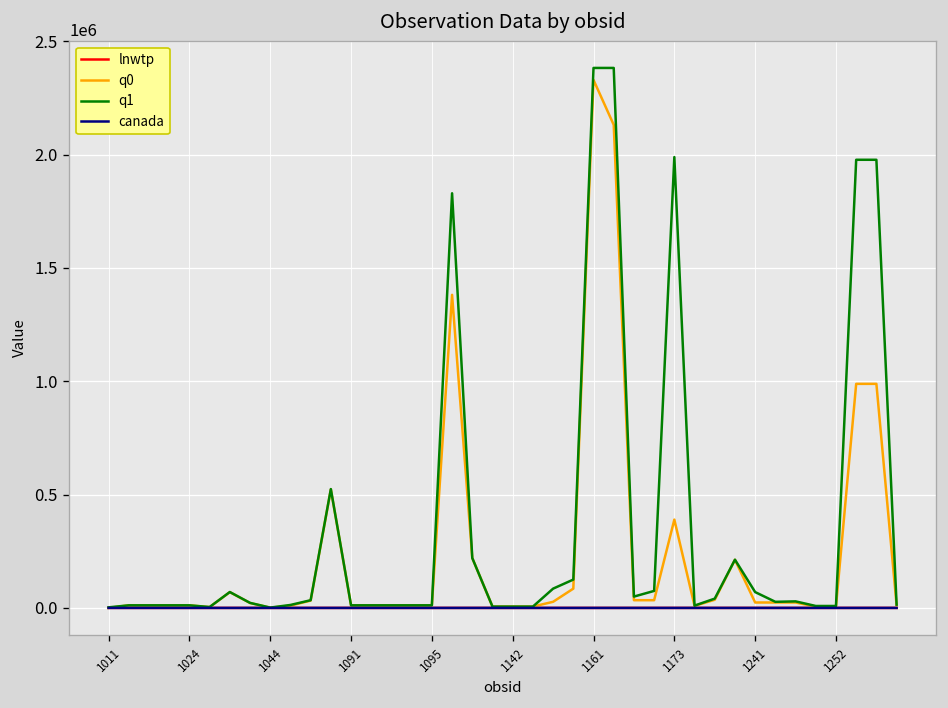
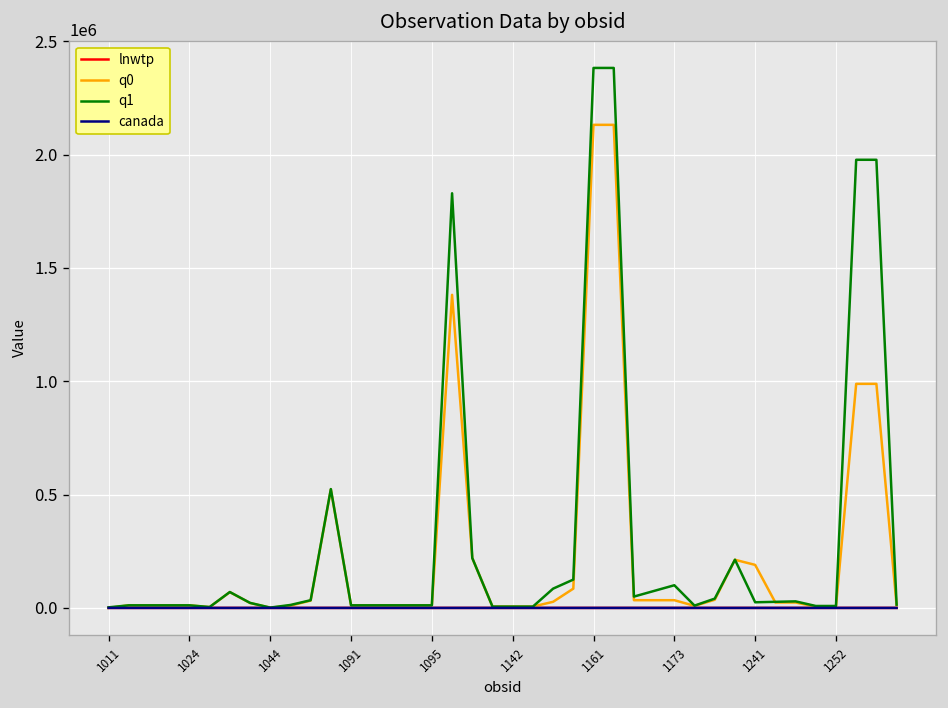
q0, 1161: 2330000 -> 2130000
q0, 1173: 390000 -> 30000
q1, 1173: 1990000 -> 100000
q0, 1241: 20000 -> 190000
q1, 1241: 70000 -> 20000
